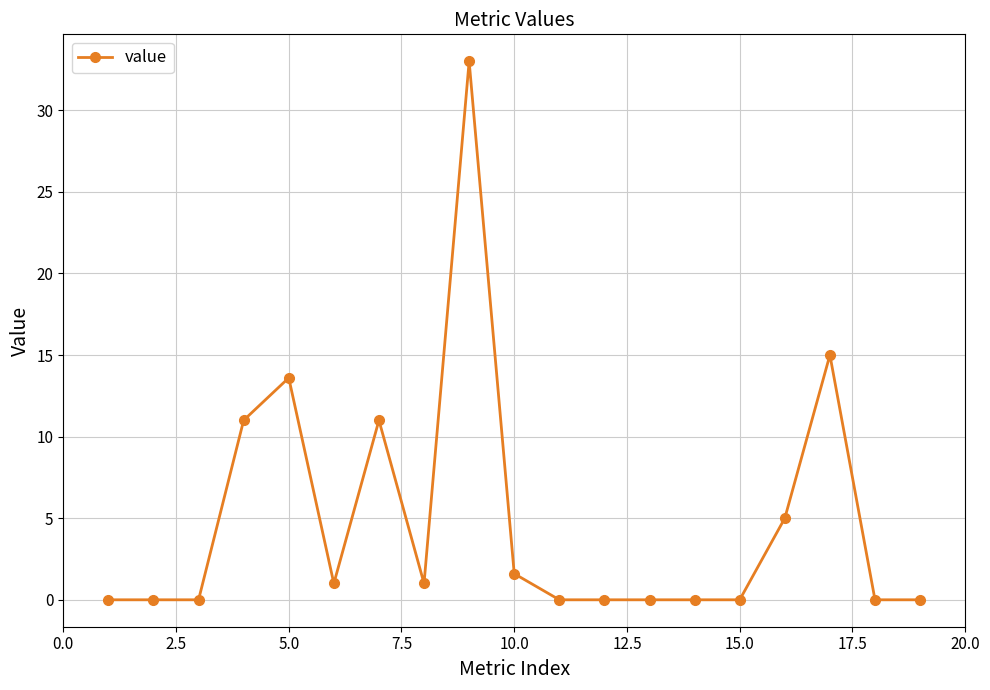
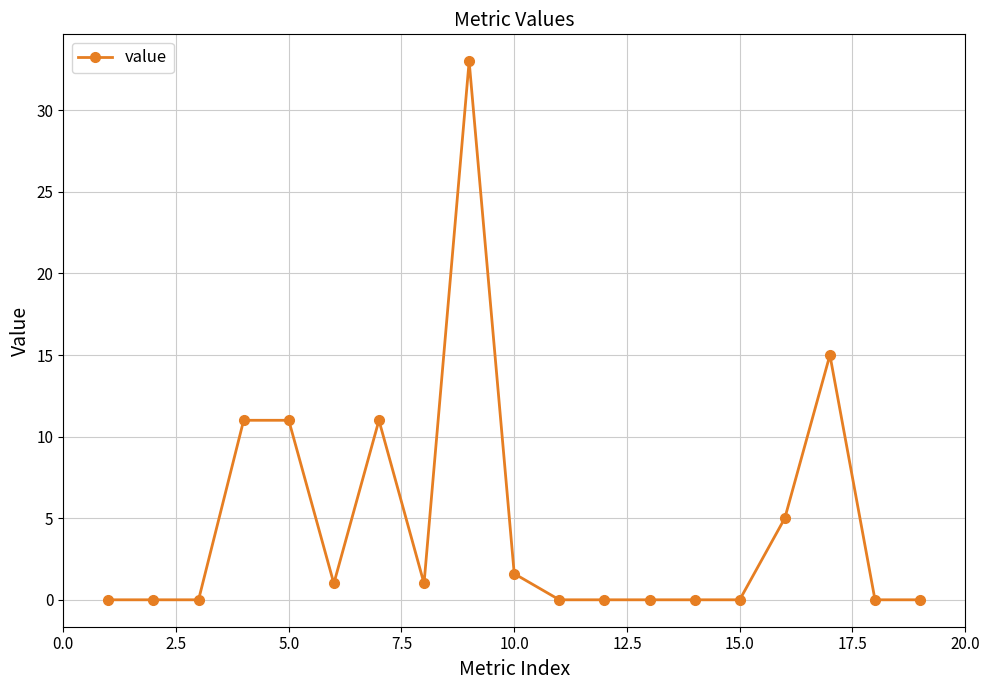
5.0: 13.6 -> 11.0
